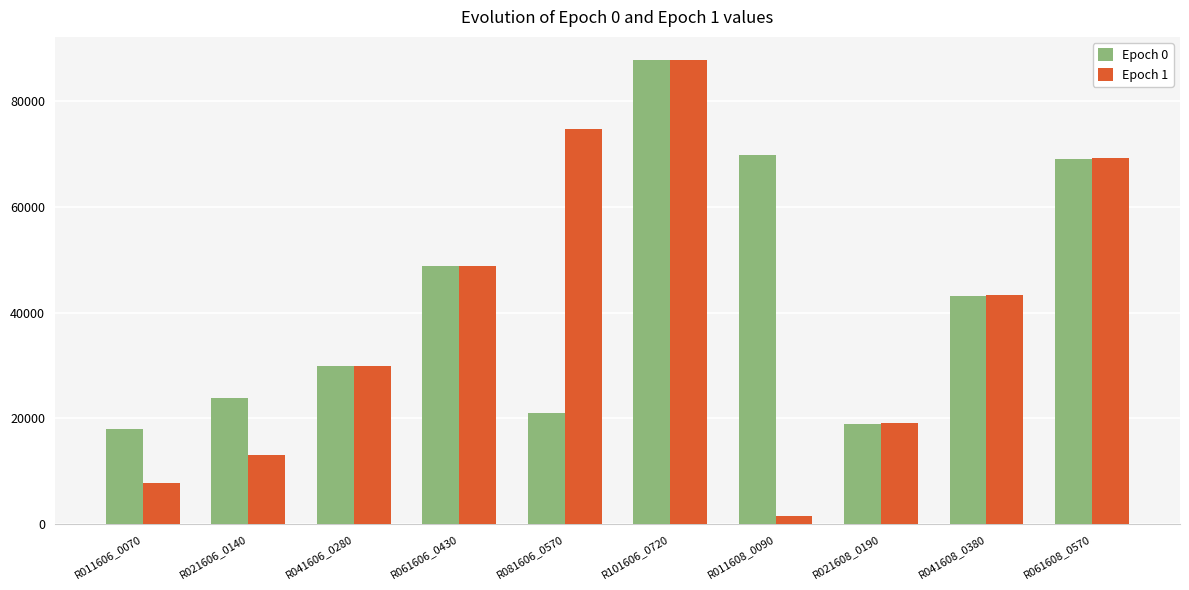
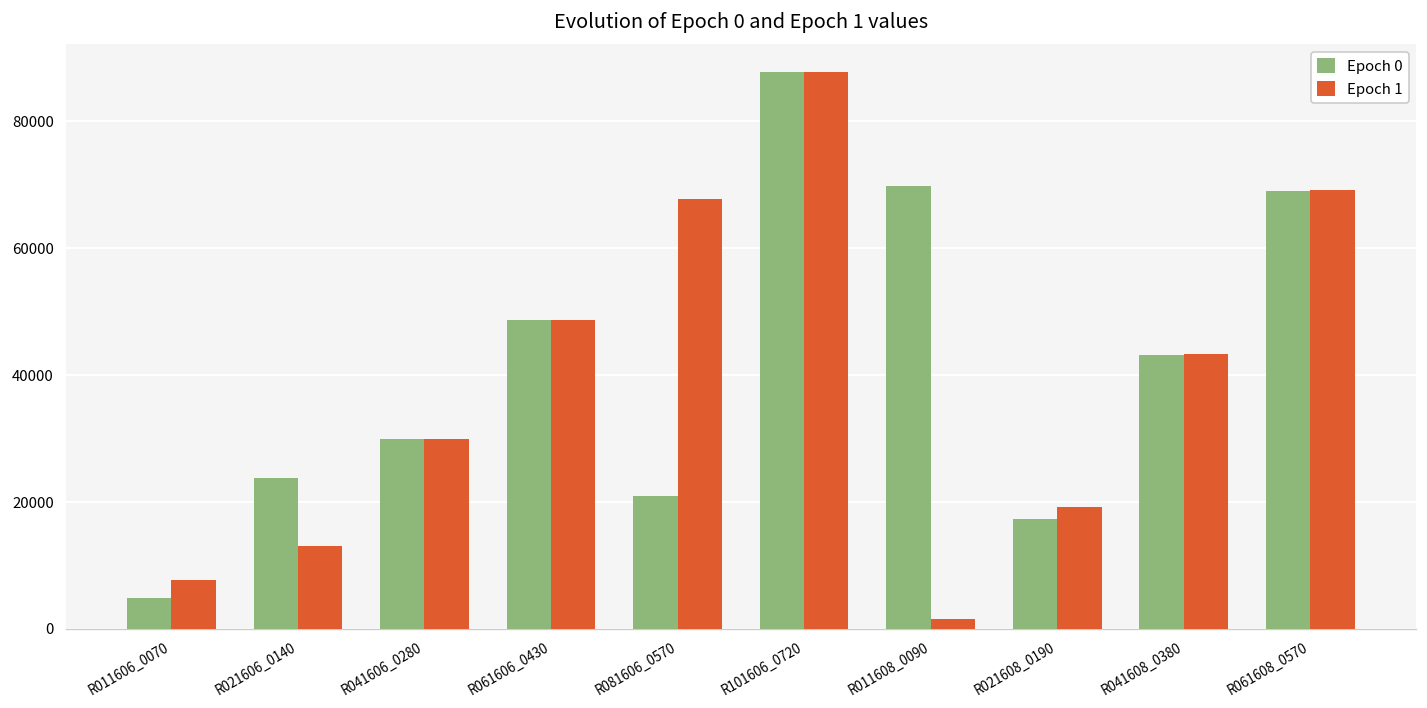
Epoch 0, R011606_0070: 18000 -> 5000
Epoch 1, R081606_0570: 75000 -> 68000
Epoch 0, R021608_0190: 19000 -> 17000
